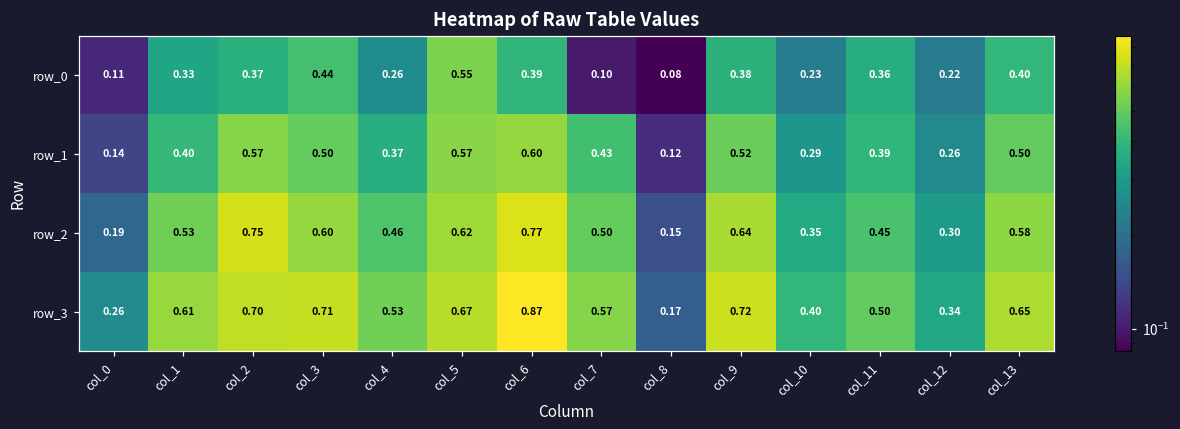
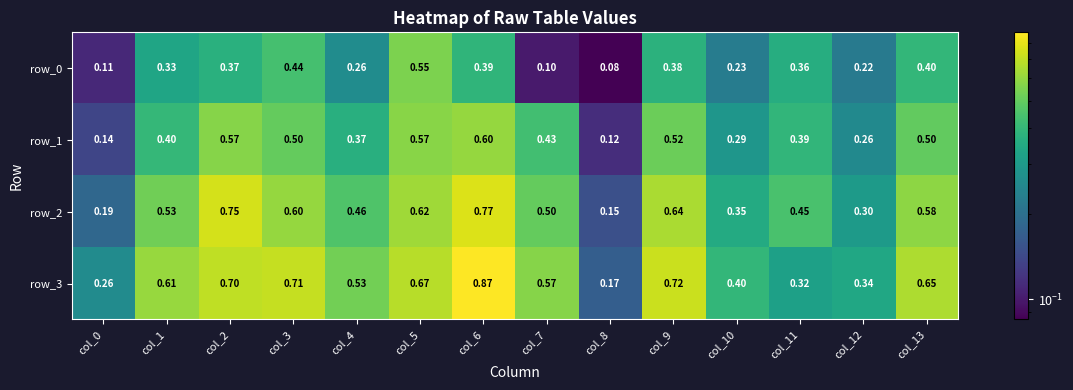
row_3, col_11: 0.50 -> 0.32
